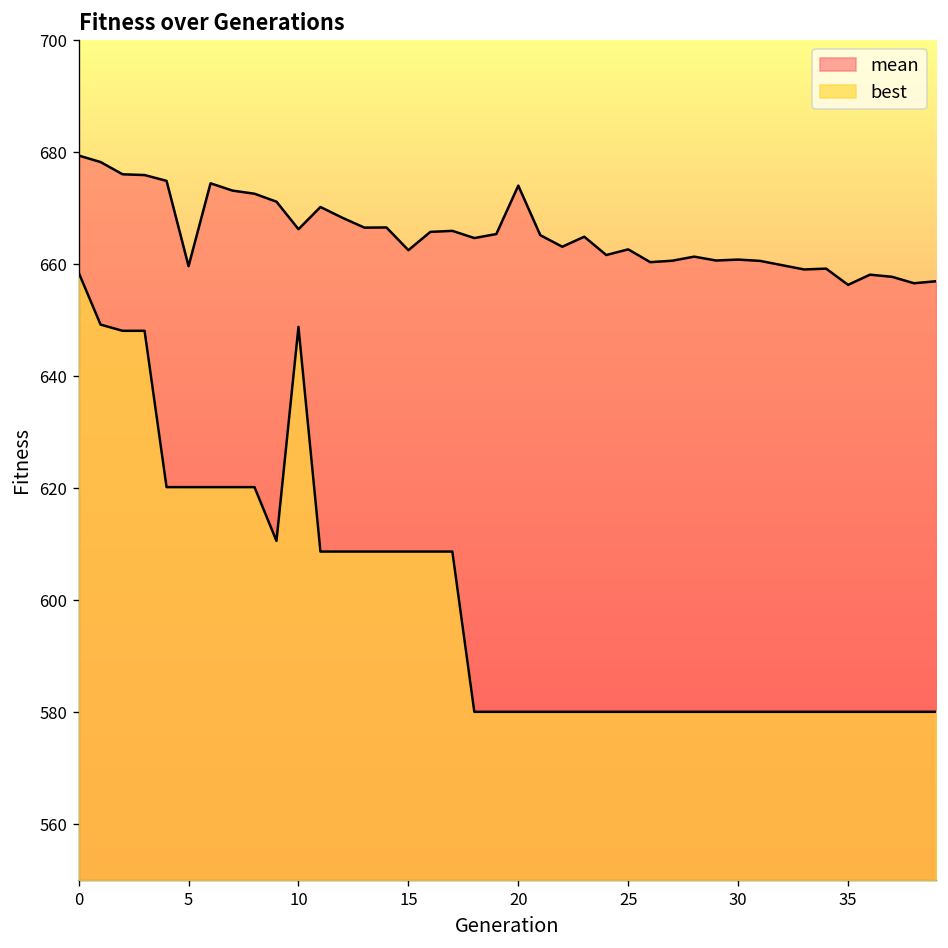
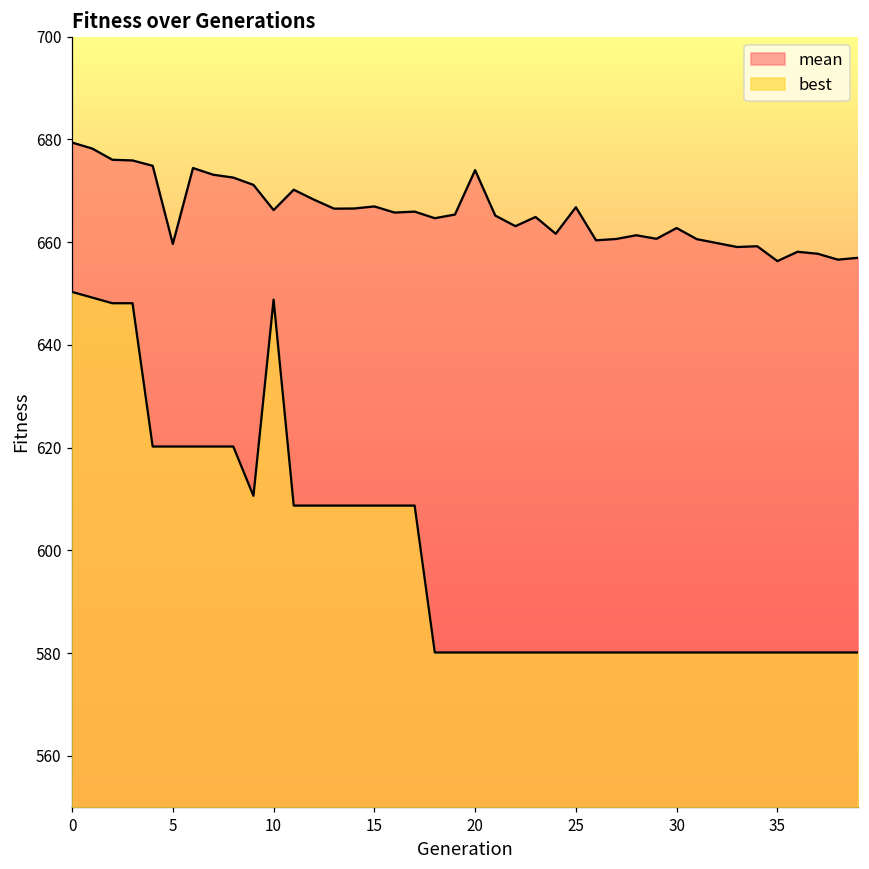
best, 0: 659 -> 650
mean, 15: 662 -> 667
mean, 25: 663 -> 667
mean, 30: 661 -> 663
